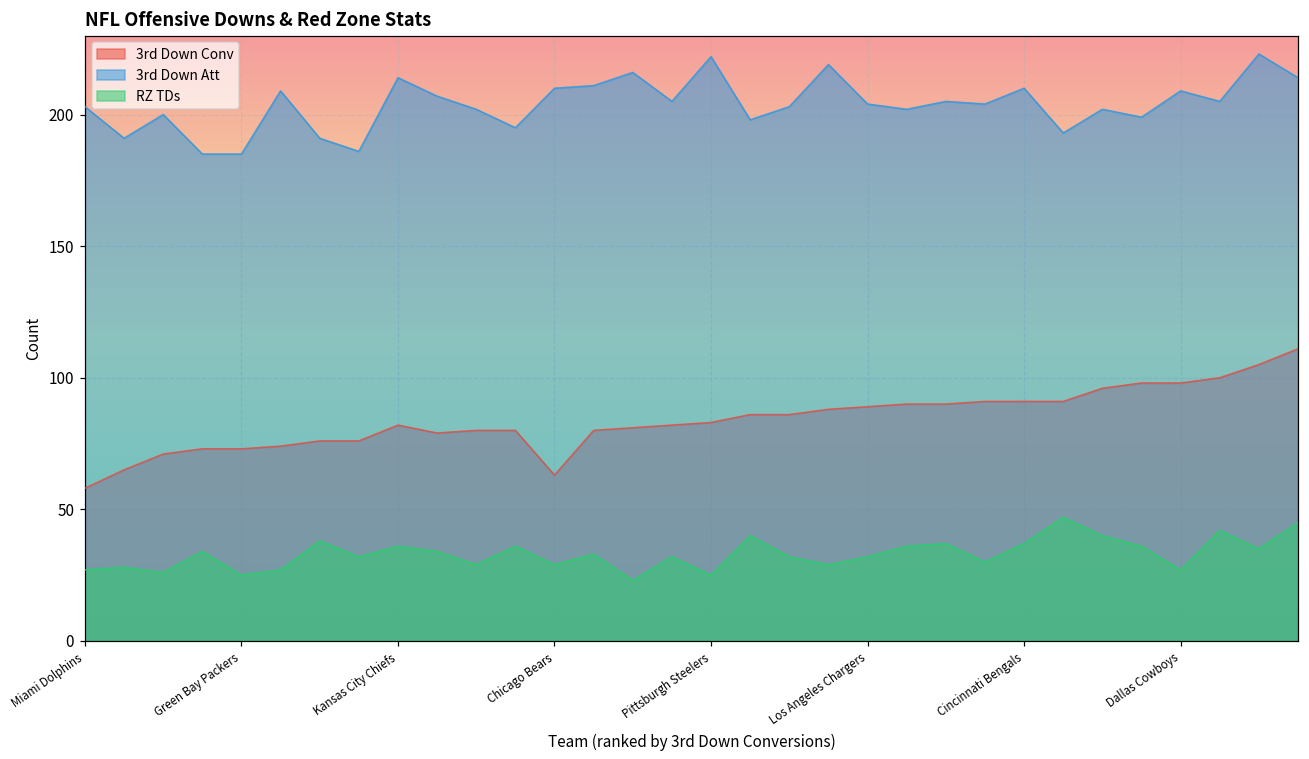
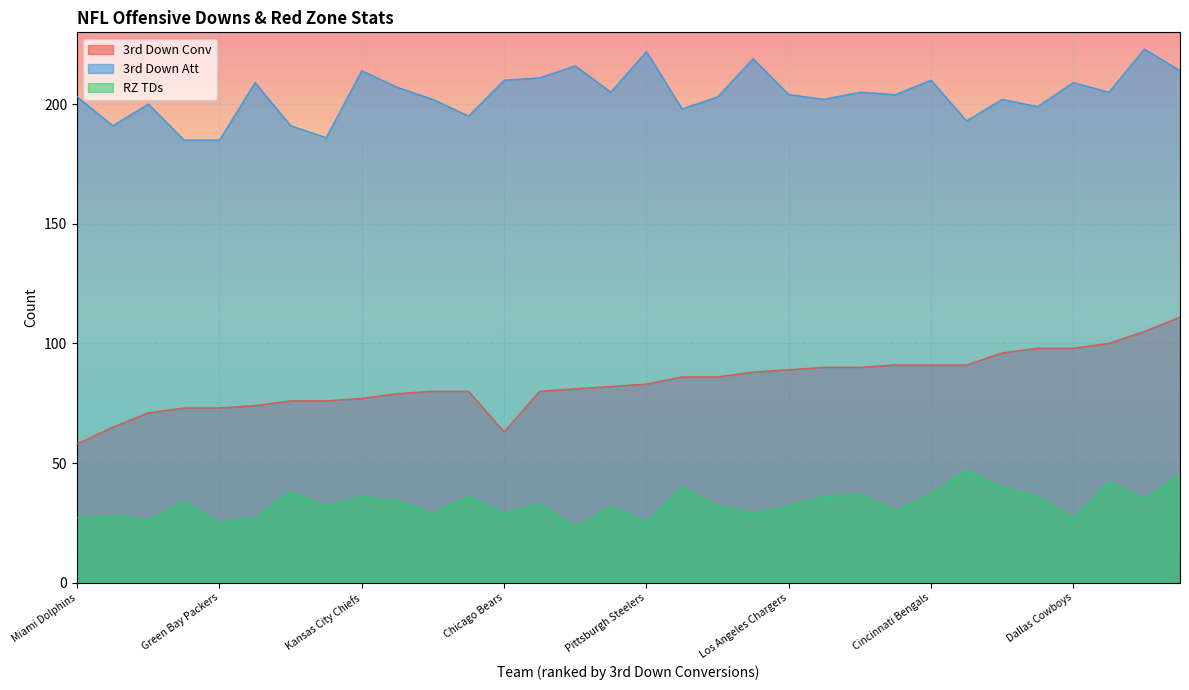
3rd Down Conv, Kansas City Chiefs: 82 -> 77
